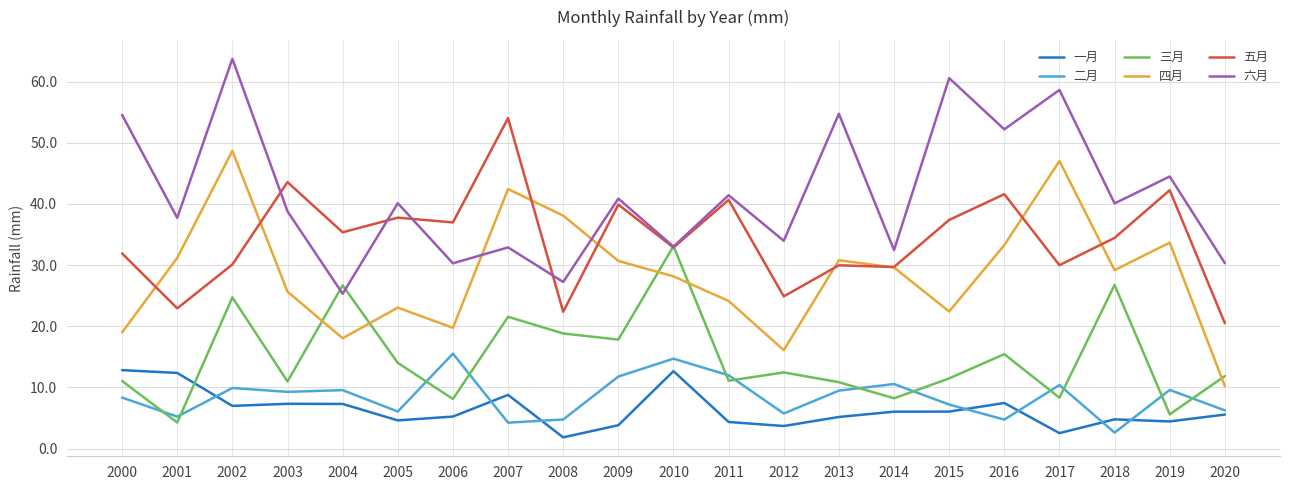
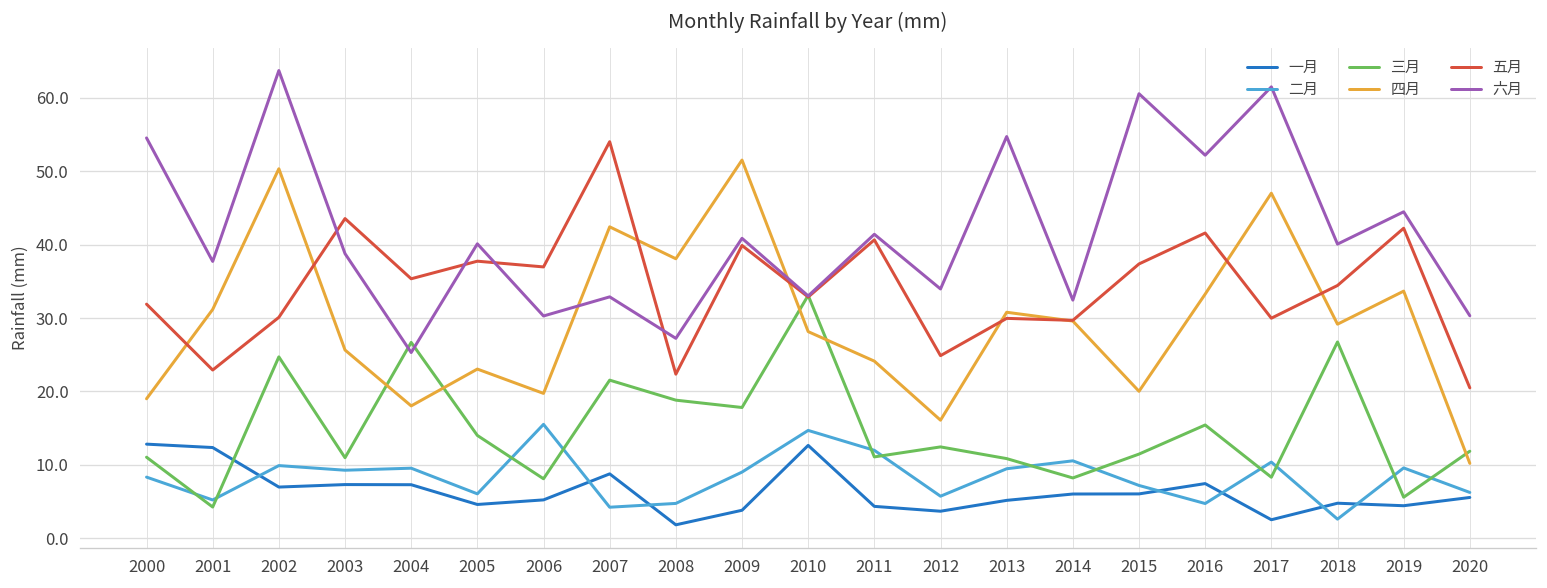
四月, 2002: 49 -> 50
二月, 2009: 12 -> 9
四月, 2009: 31 -> 52
四月, 2015: 22 -> 20
六月, 2017: 59 -> 62
